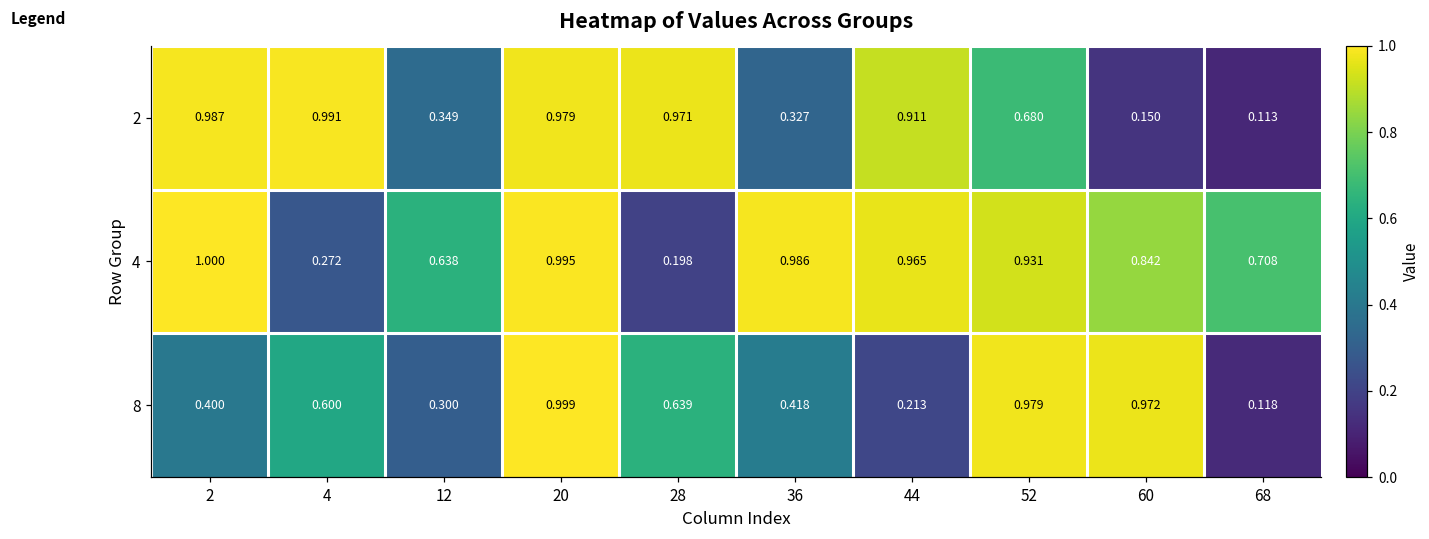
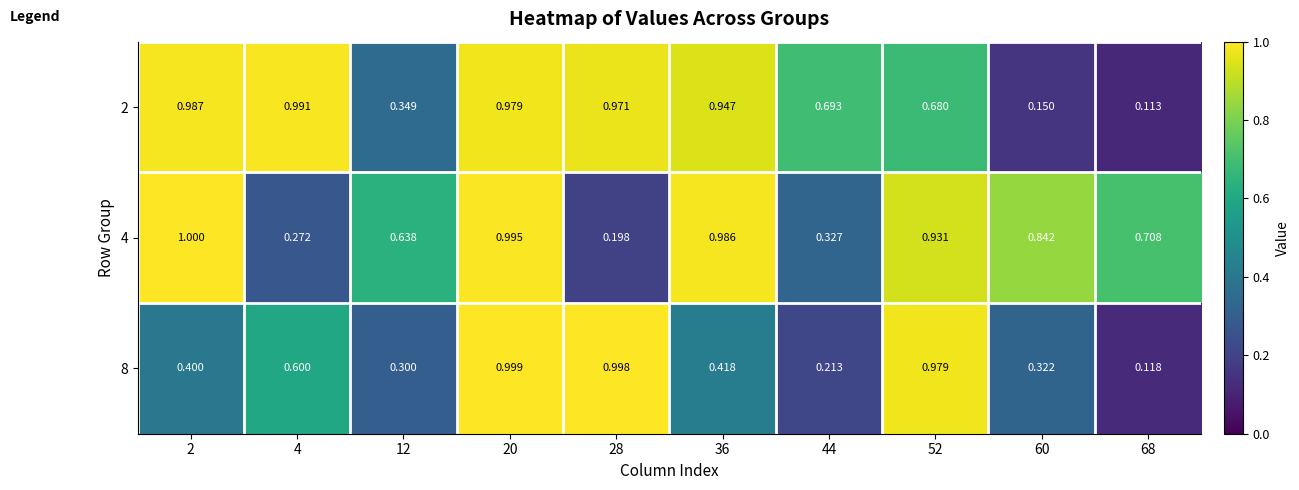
2, 36: 0.327 -> 0.947
2, 44: 0.911 -> 0.693
4, 44: 0.965 -> 0.327
8, 28: 0.639 -> 0.998
8, 60: 0.972 -> 0.322
